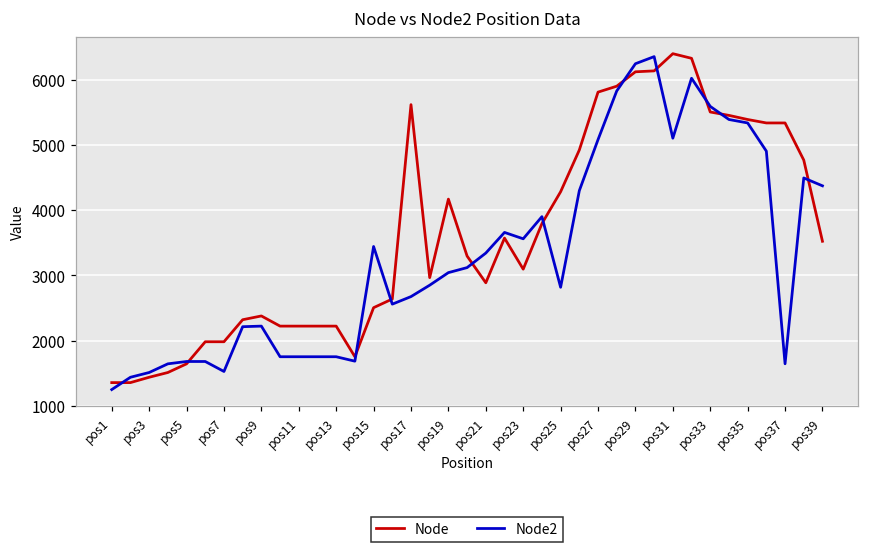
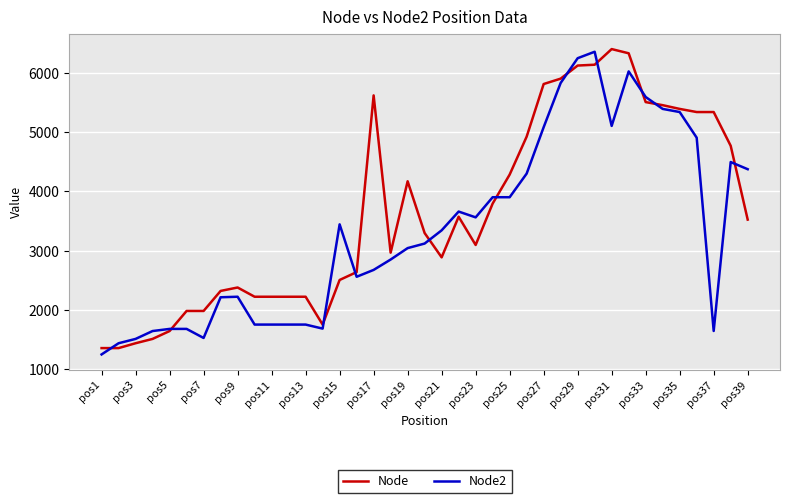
Node2, pos25: 2800 -> 3900
